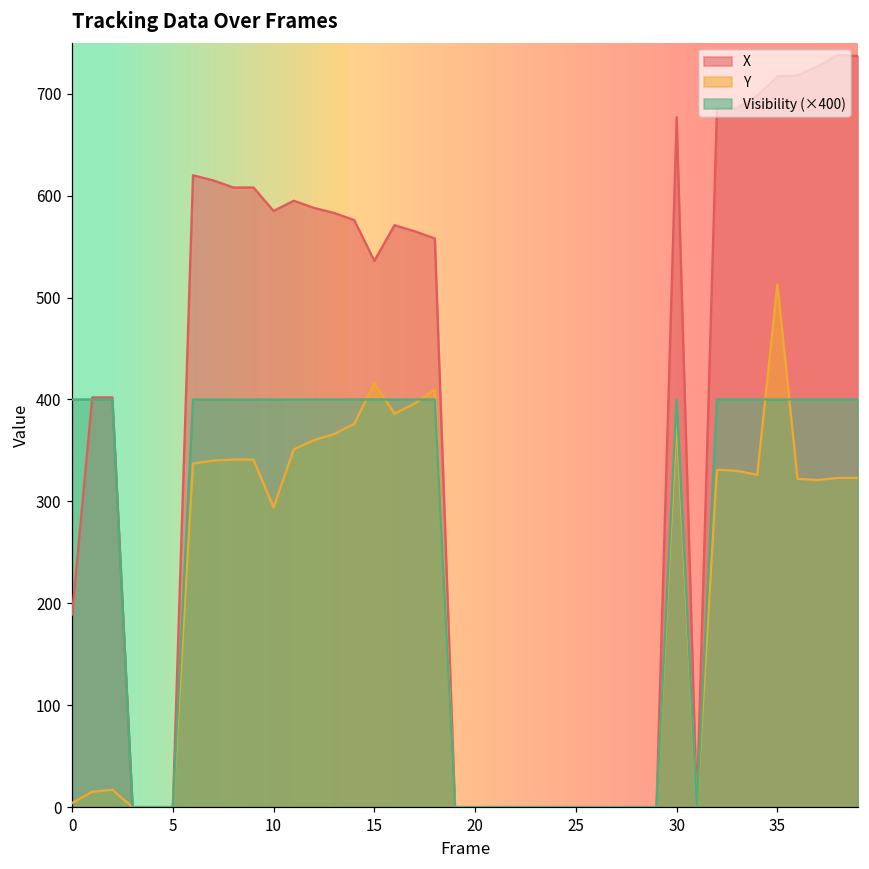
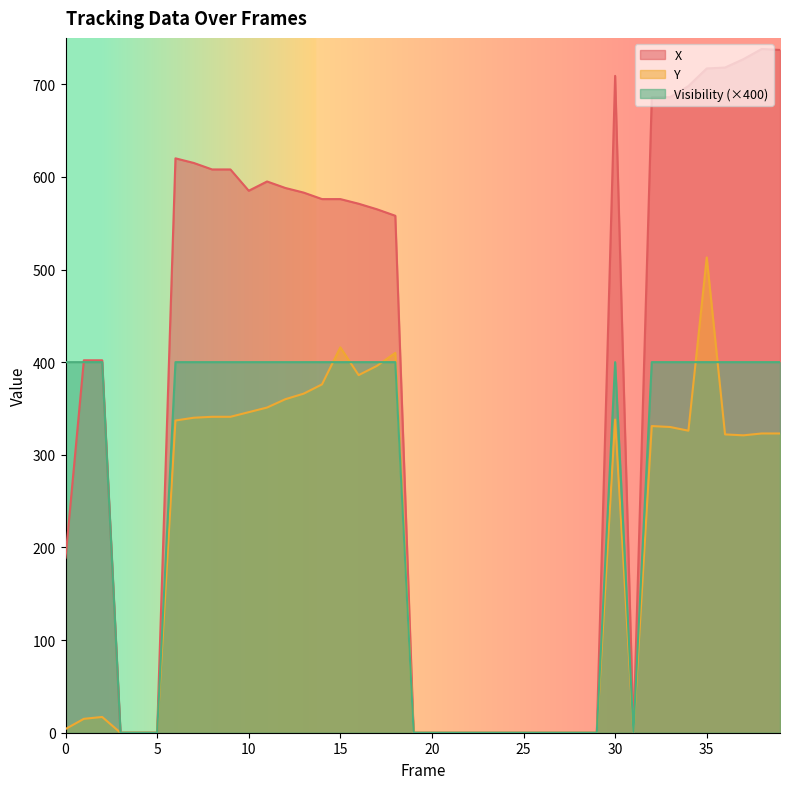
Y, 10: 290 -> 350
X, 15: 540 -> 580
X, 30: 680 -> 710
Y, 30: 380 -> 340
